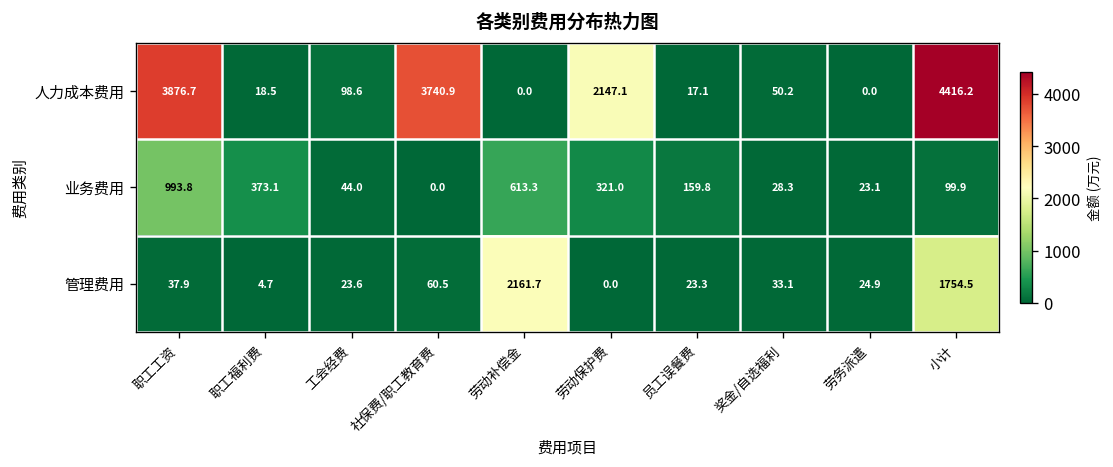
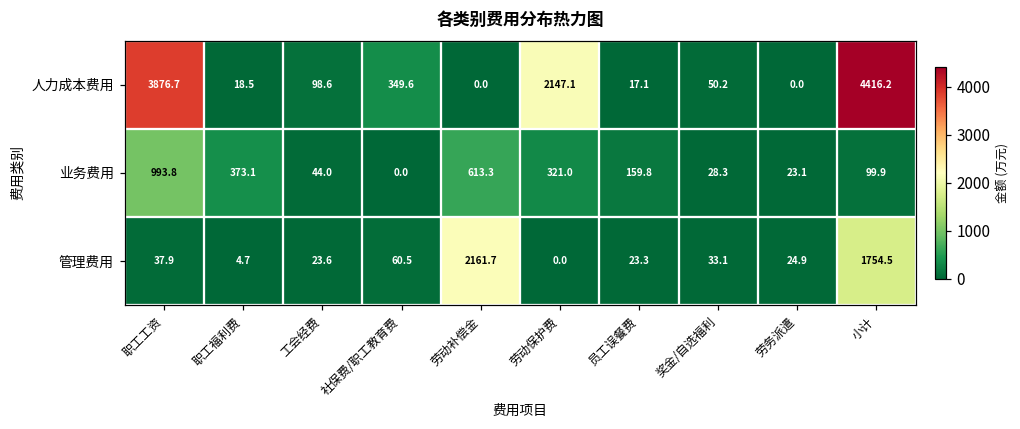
人力成本费用, 社保费/职工教育费: 3740.9 -> 349.6
